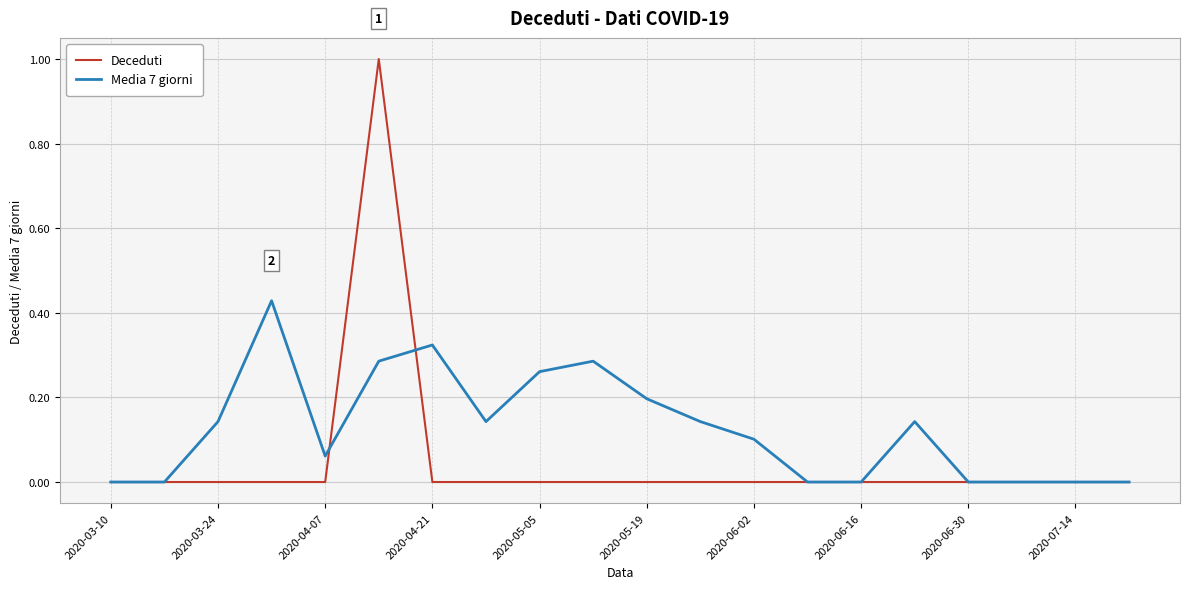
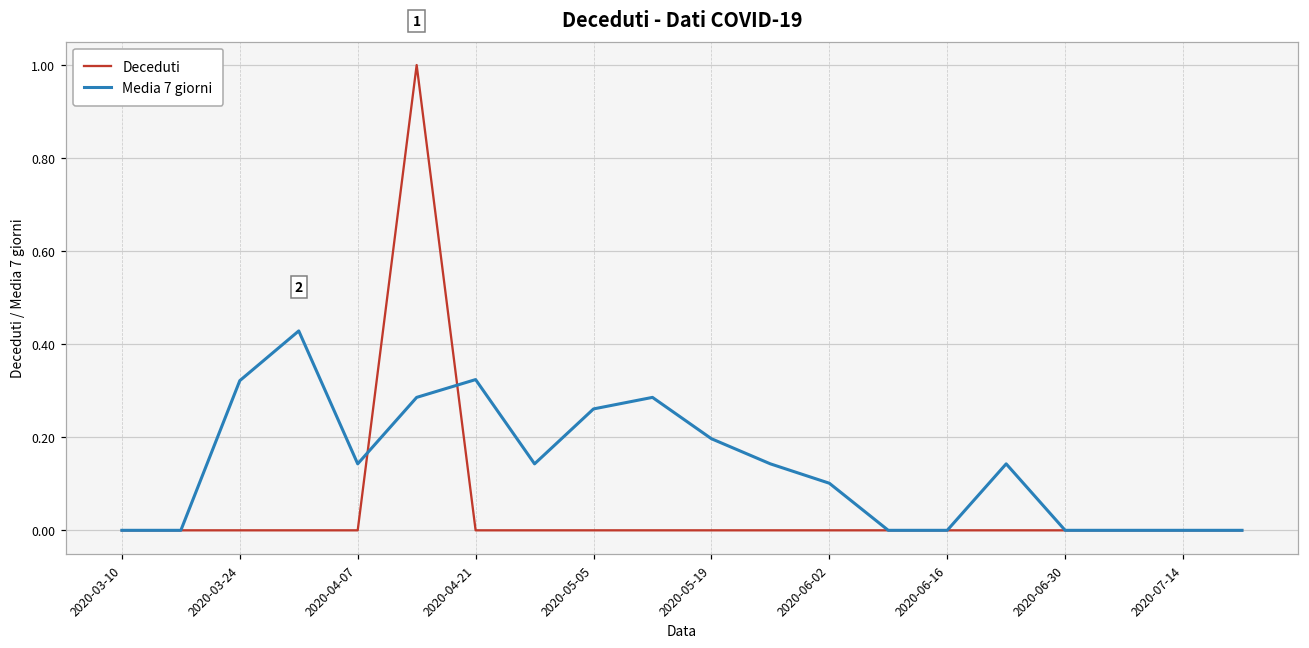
Media 7 giorni, 2020-03-24: 0.14 -> 0.32
Media 7 giorni, 2020-04-07: 0.06 -> 0.14
